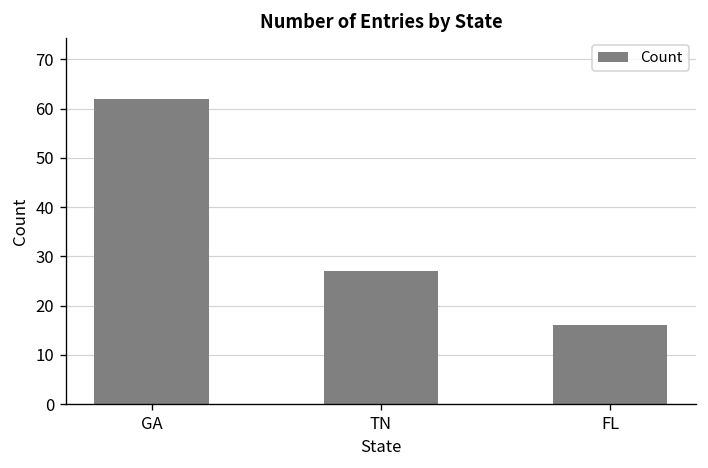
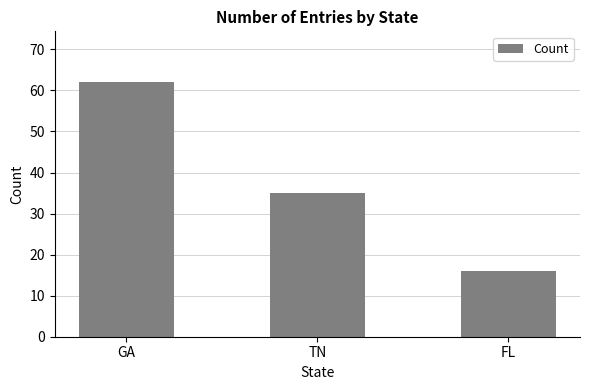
TN: 27 -> 35
